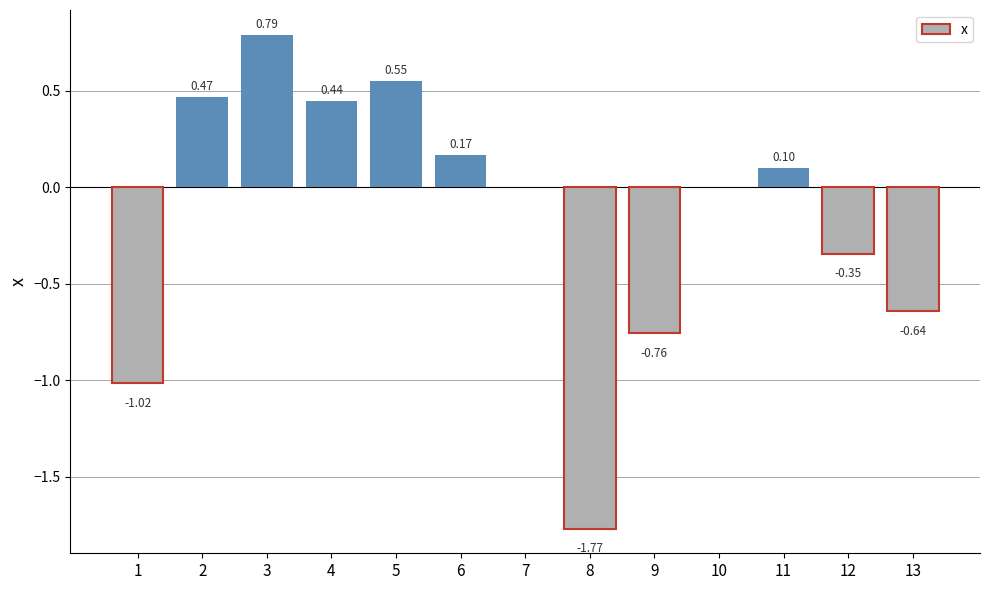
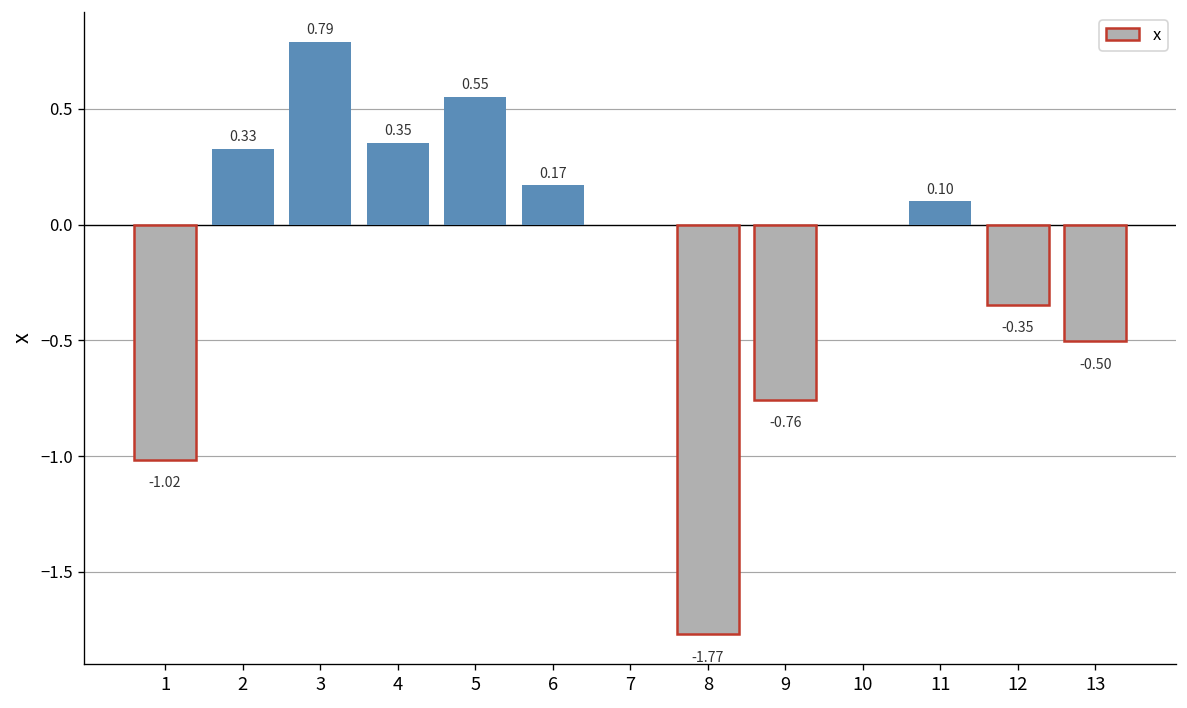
2: 0.47 -> 0.33
4: 0.44 -> 0.35
13: -0.64 -> -0.50
